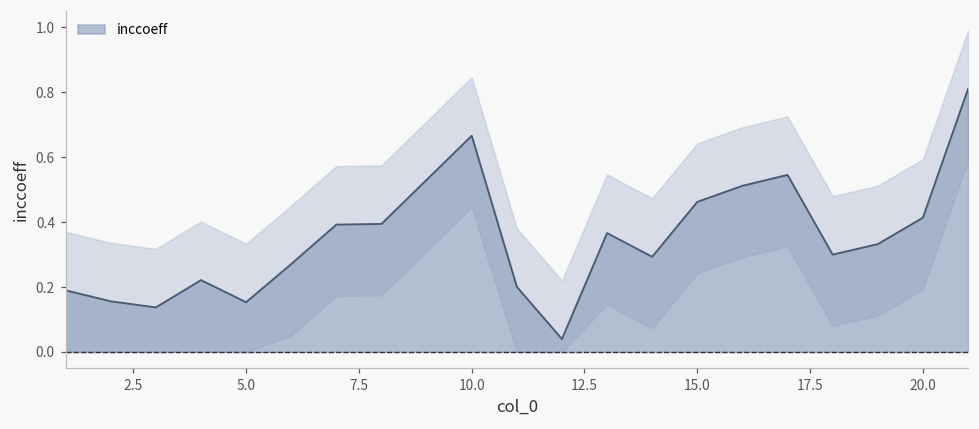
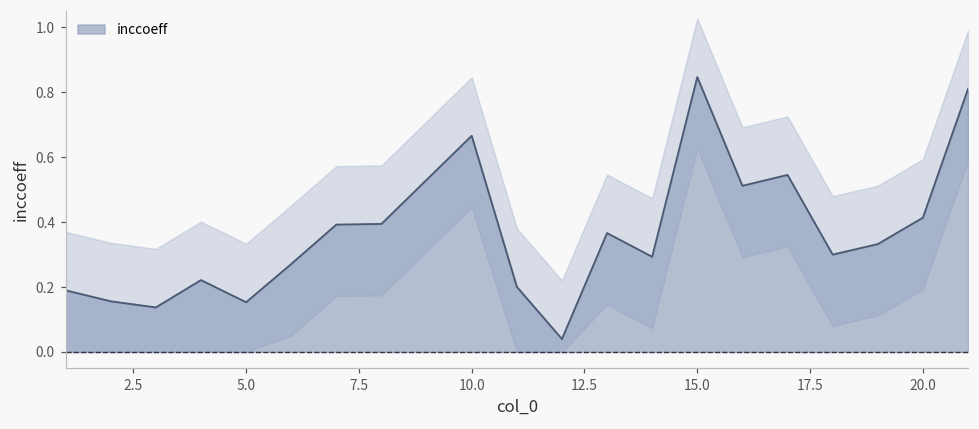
inccoeff, 15.0: 0.46 -> 0.85
